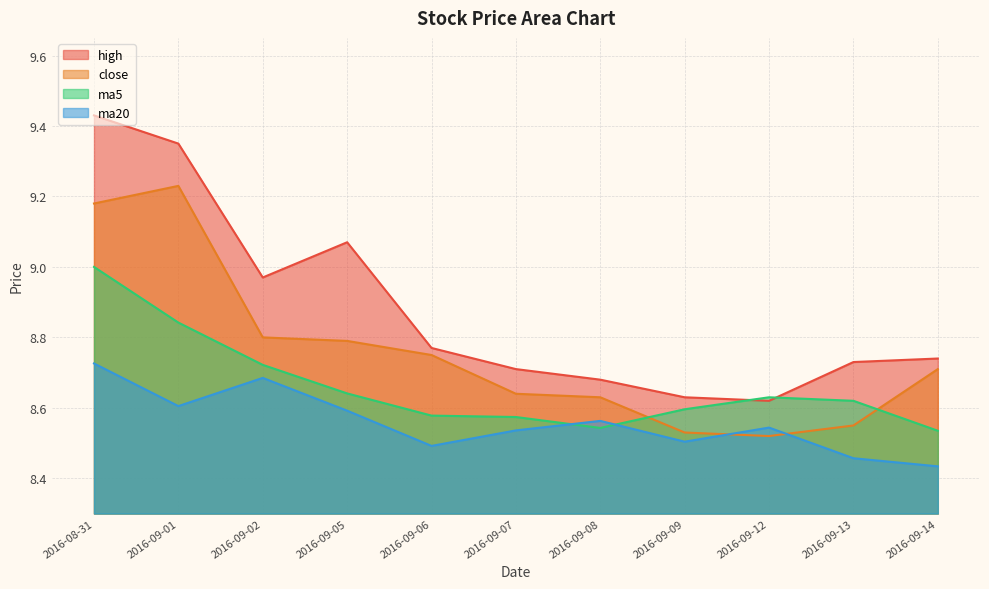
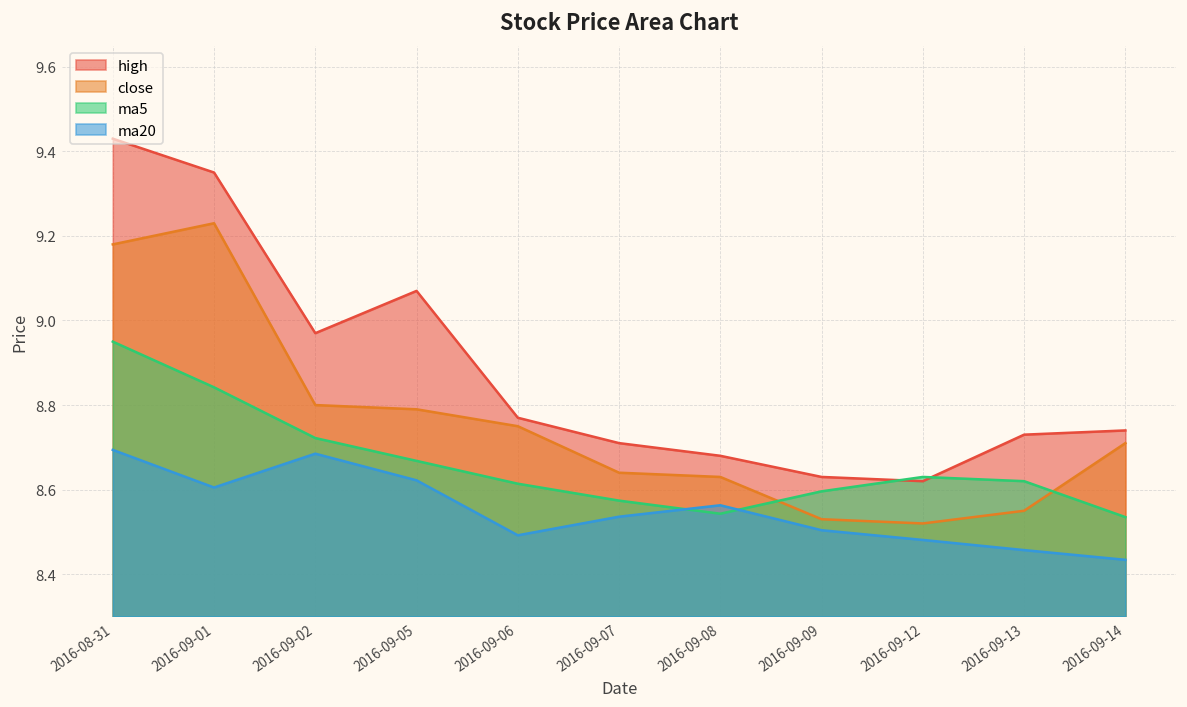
ma5, 2016-08-31: 9.00 -> 8.95
ma20, 2016-08-31: 8.73 -> 8.69
ma5, 2016-09-05: 8.64 -> 8.67
ma20, 2016-09-05: 8.59 -> 8.62
ma5, 2016-09-06: 8.58 -> 8.61
ma20, 2016-09-12: 8.54 -> 8.48
